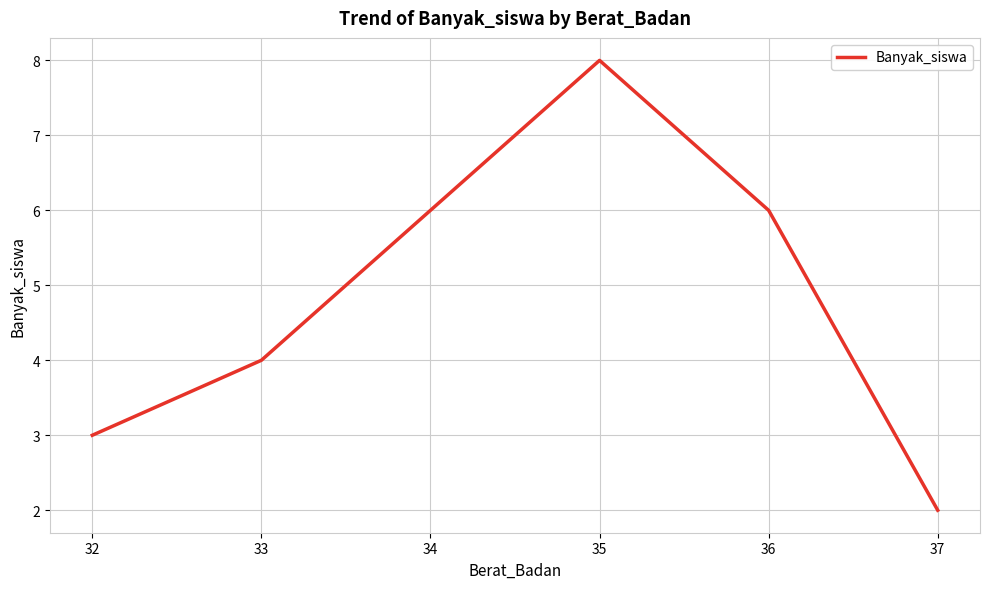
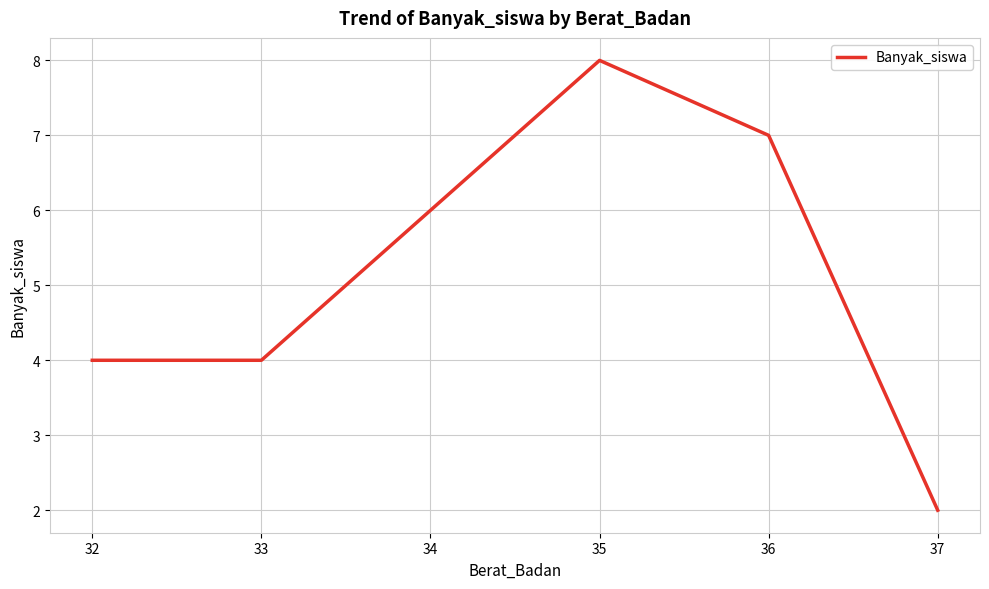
32: 3 -> 4
36: 6 -> 7
